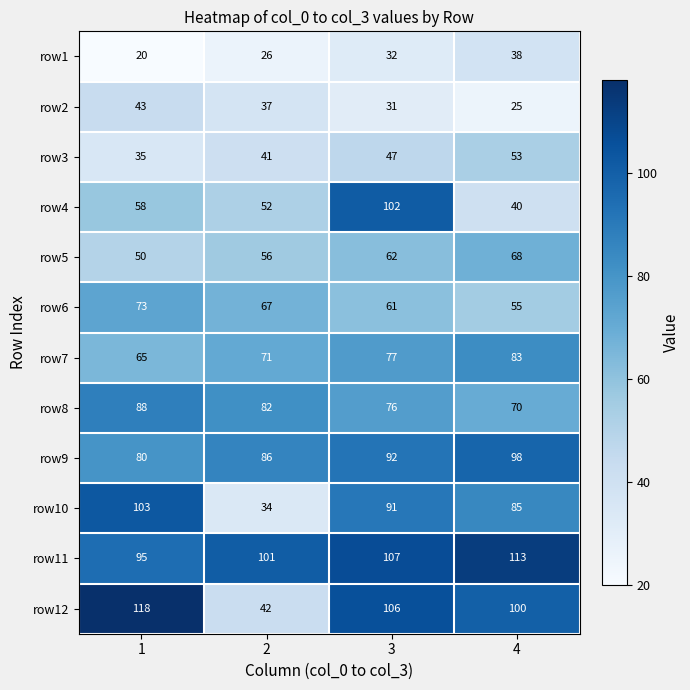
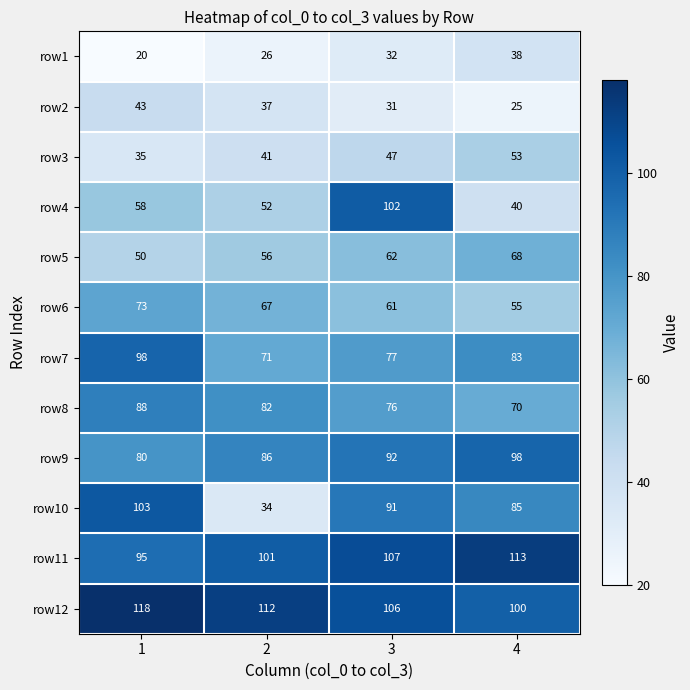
row7, 1: 65 -> 98
row12, 2: 42 -> 112
